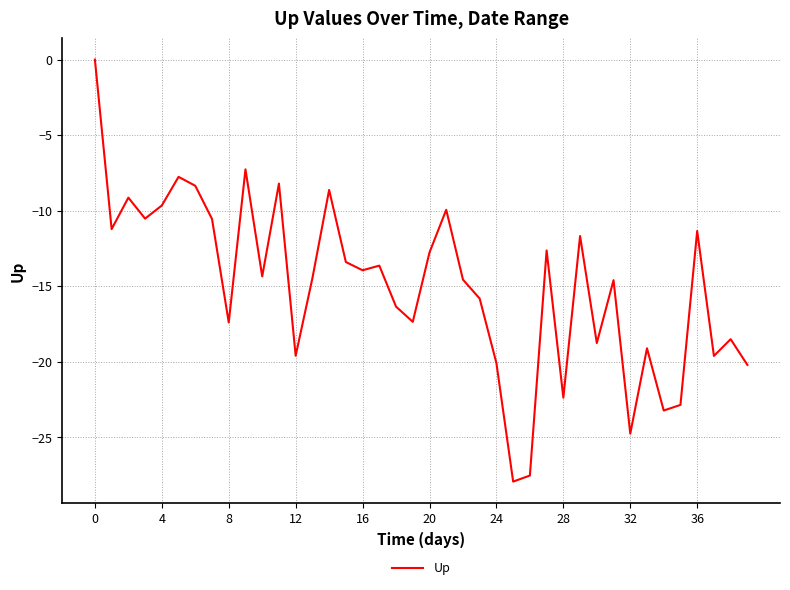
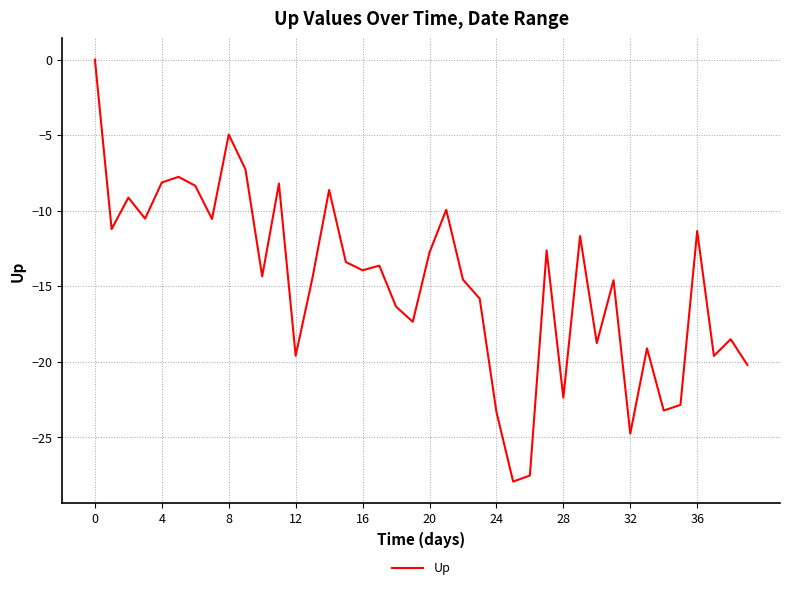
4: -9.7 -> -8.1
8: -17.4 -> -5.0
24: -20.1 -> -23.3
